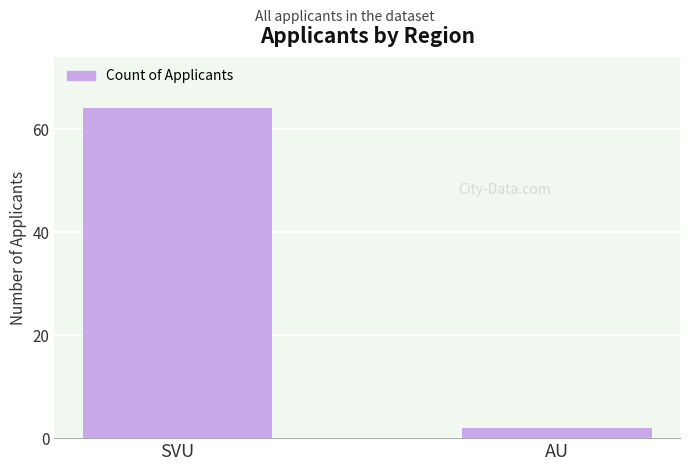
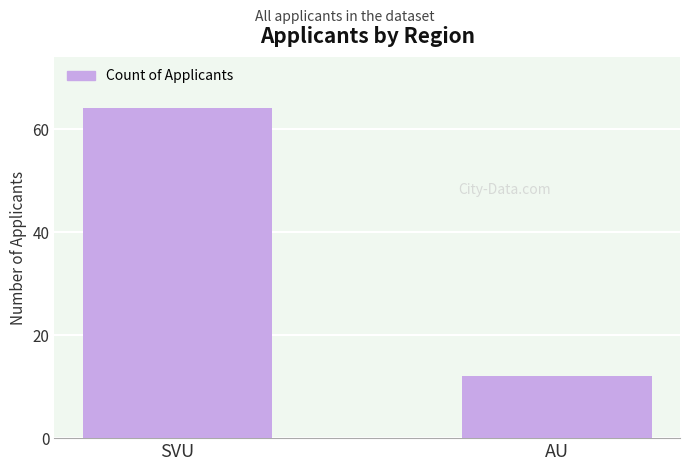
AU: 2 -> 12
